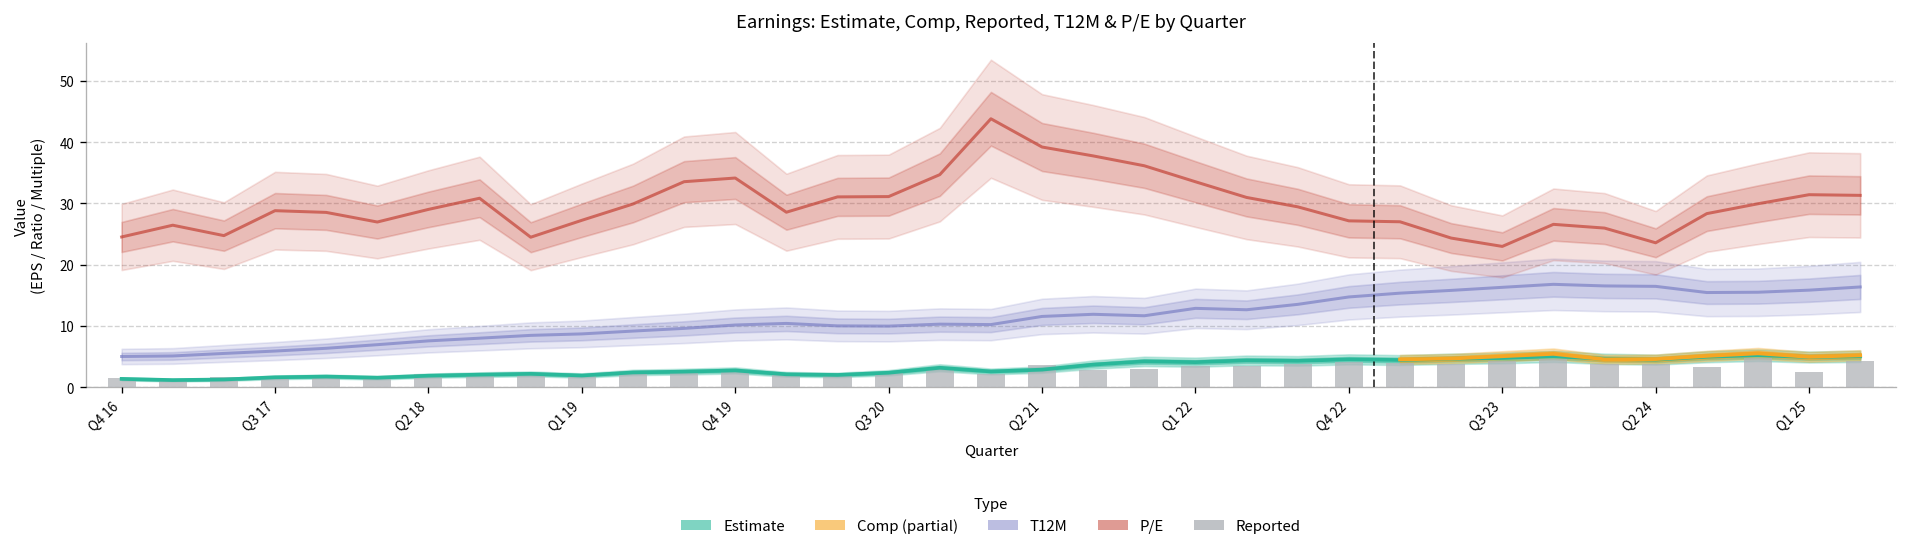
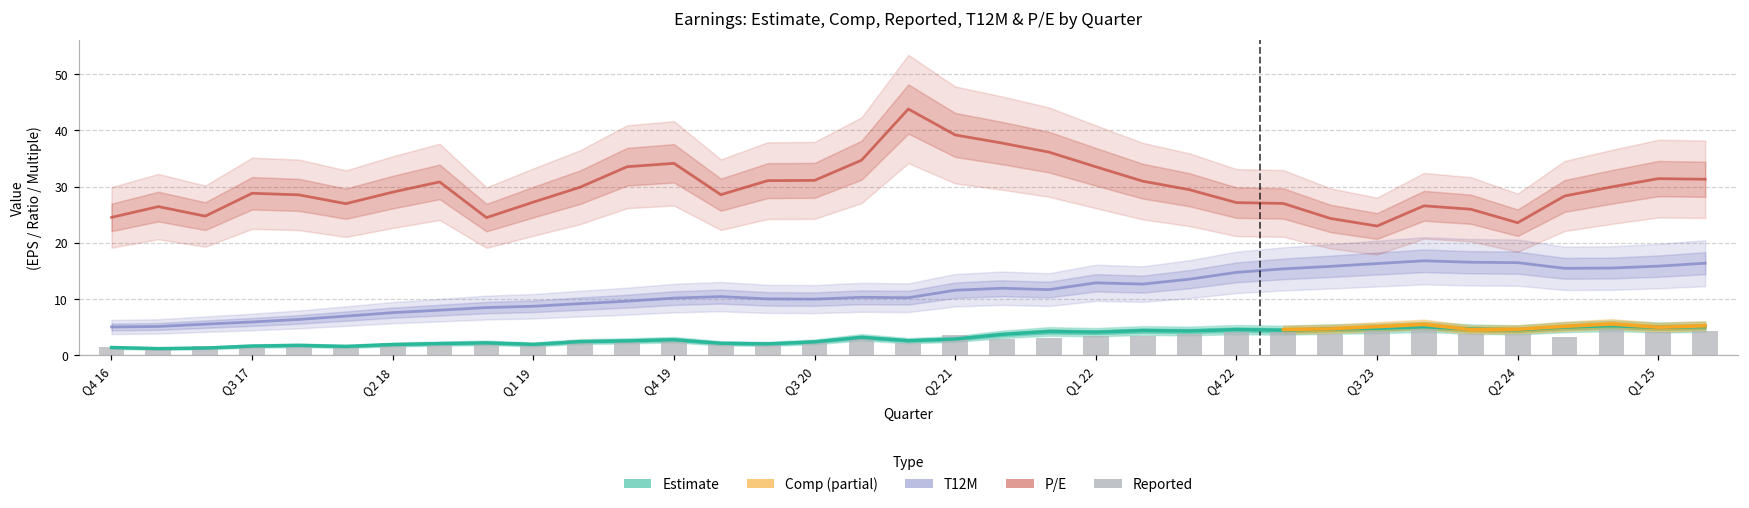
Reported, Q1 25: 2 -> 4
